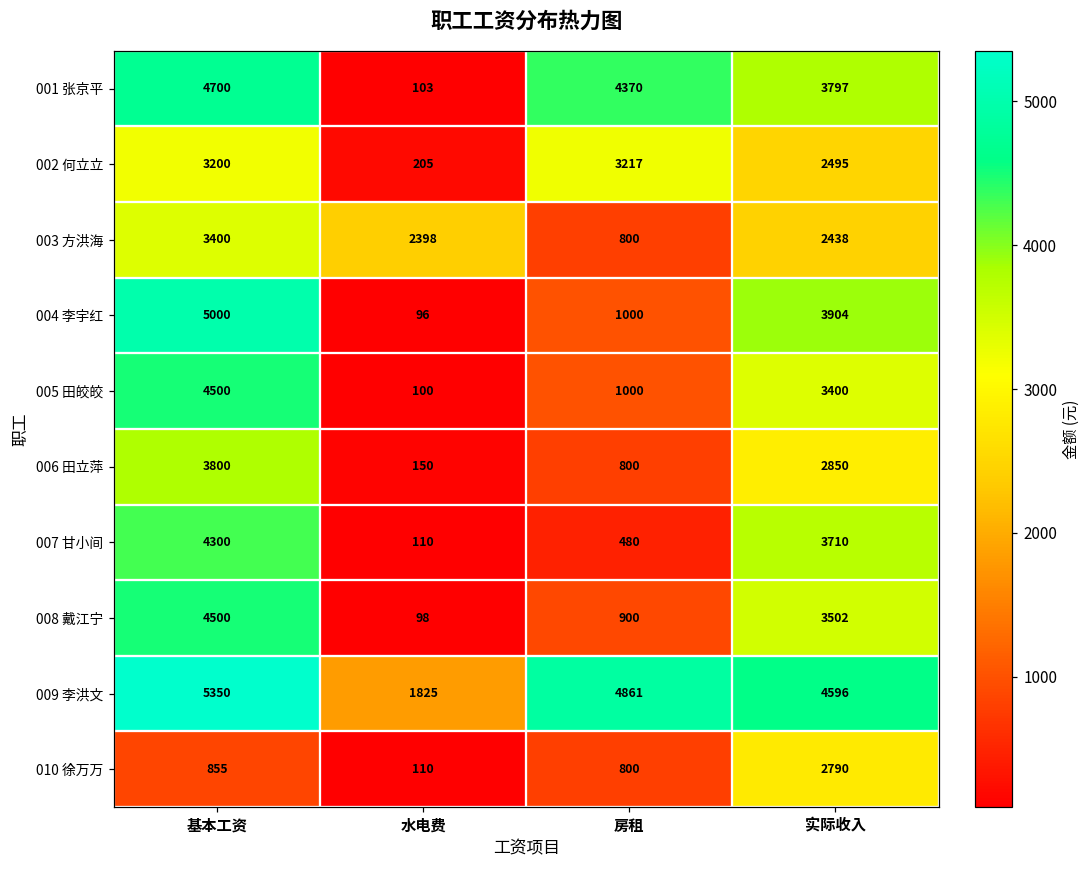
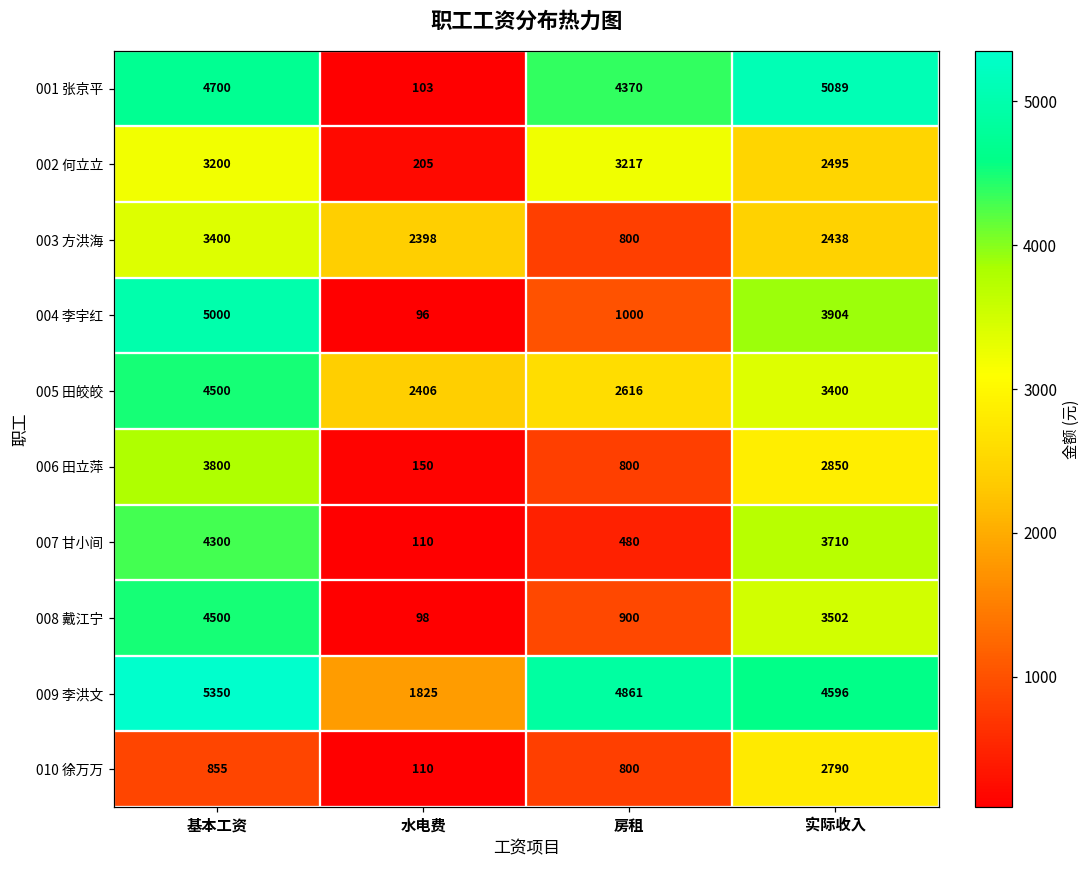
001 张京平, 实际收入: 3797 -> 5089
005 田皎皎, 水电费: 100 -> 2406
005 田皎皎, 房租: 1000 -> 2616
